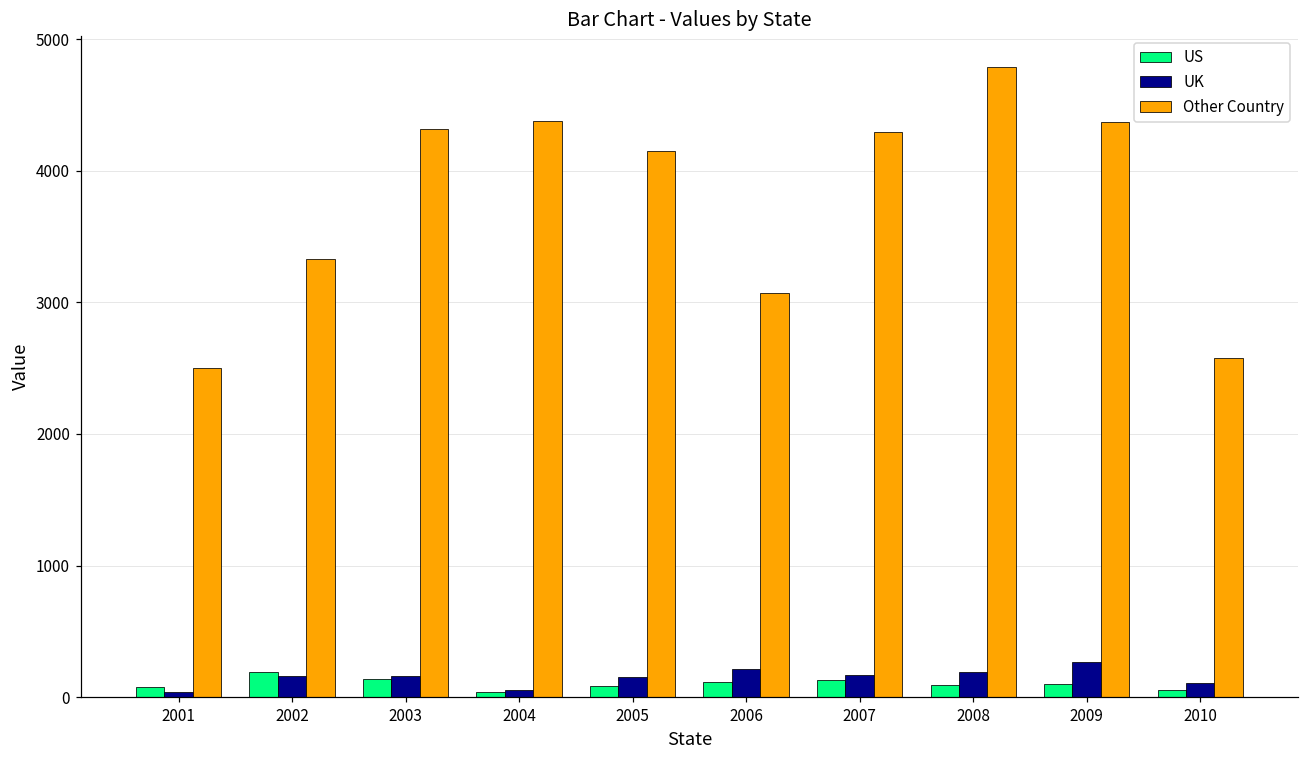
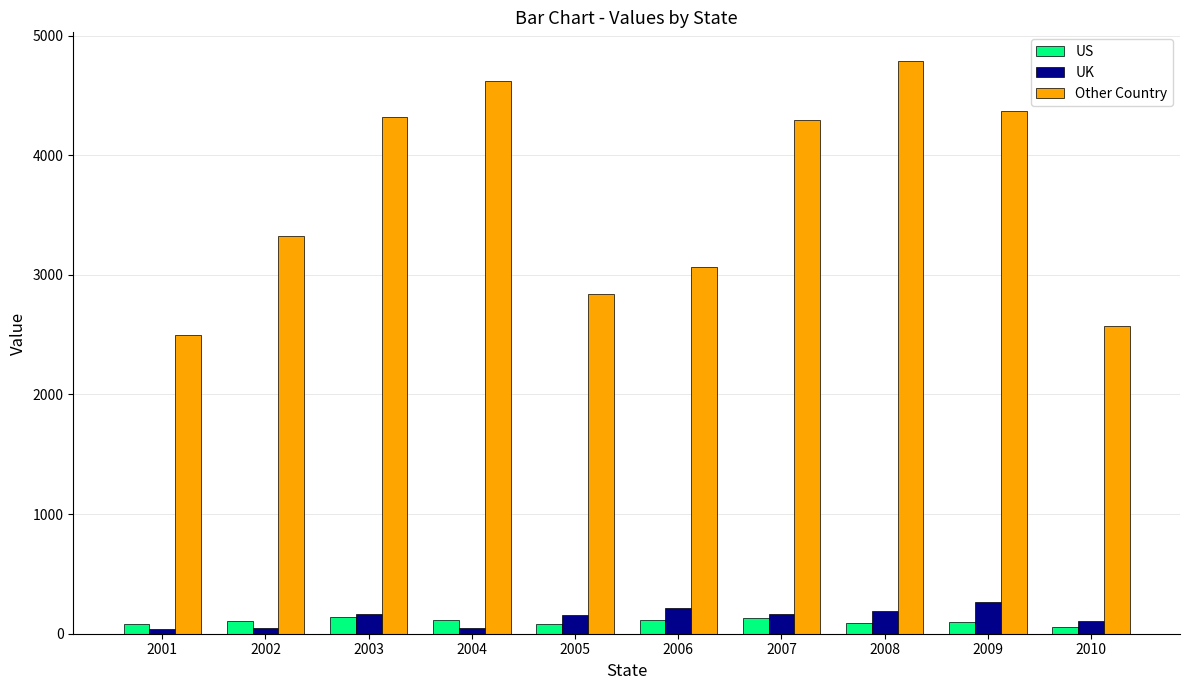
US, 2002: 190 -> 110
UK, 2002: 160 -> 50
US, 2004: 40 -> 110
Other Country, 2004: 4380 -> 4620
Other Country, 2005: 4150 -> 2840
